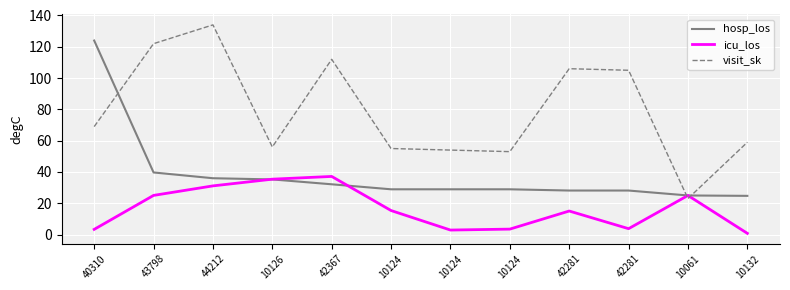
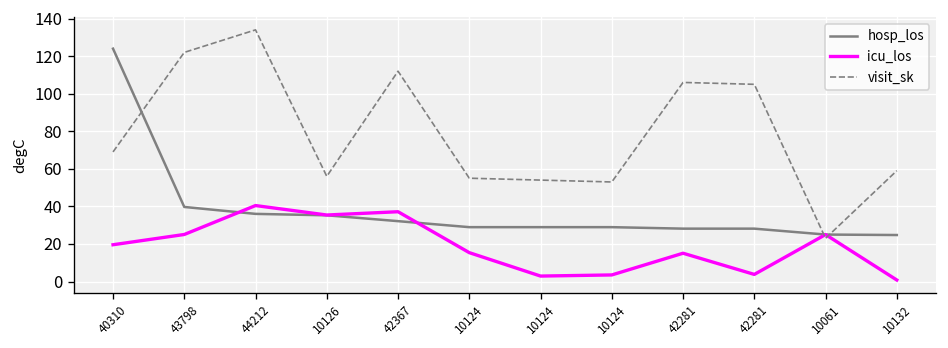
icu_los, 40310: 3 -> 20
icu_los, 44212: 31 -> 40
